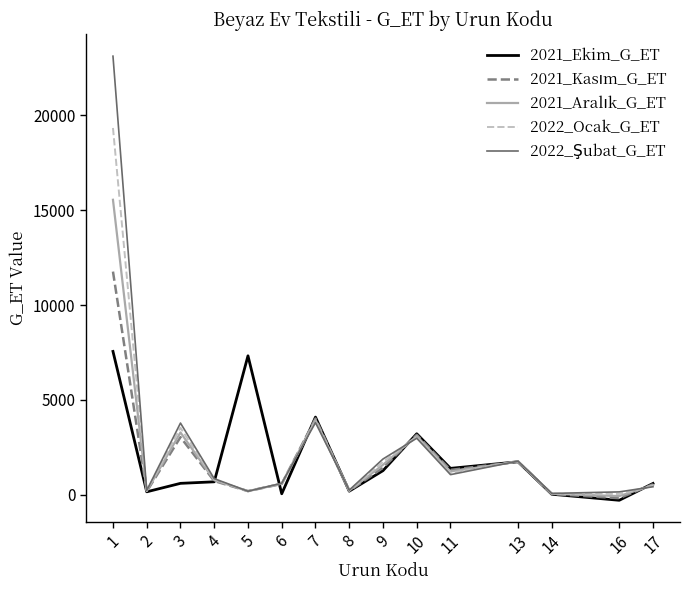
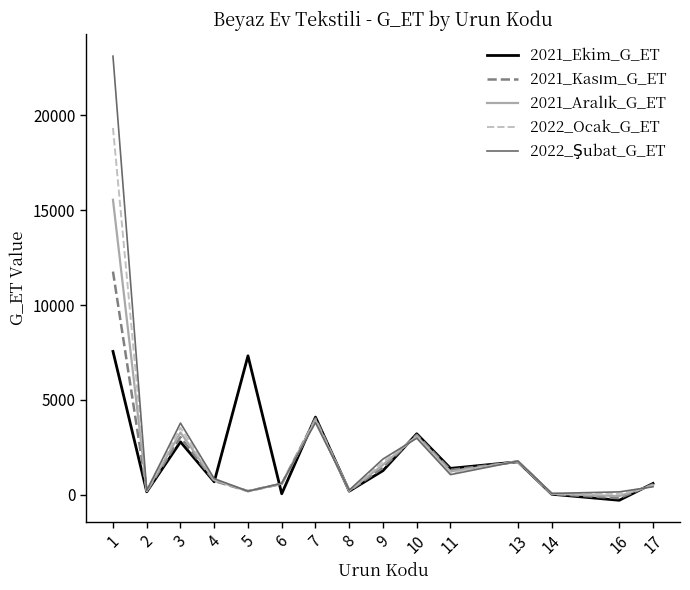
2021_Ekim_G_ET, 3: 600 -> 2800
